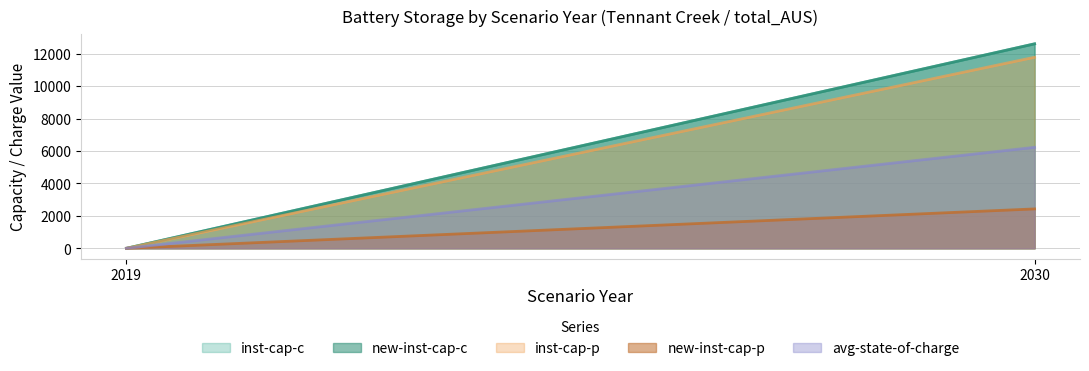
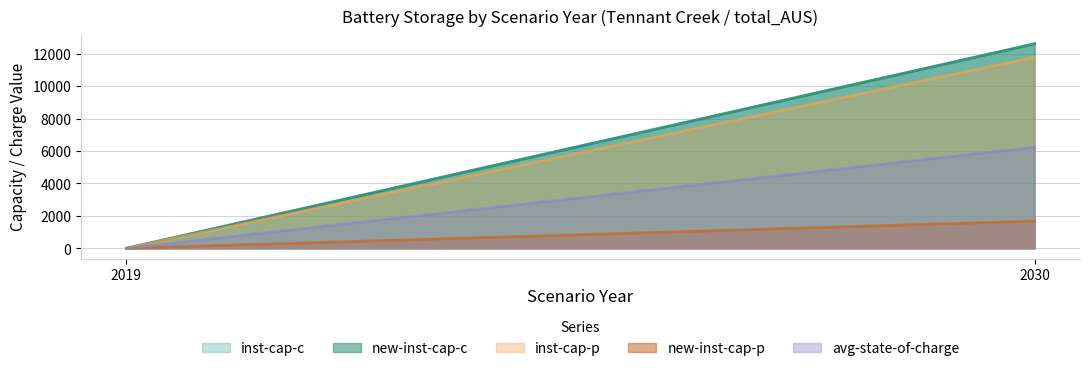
new-inst-cap-p, 2030: 2400 -> 1700
